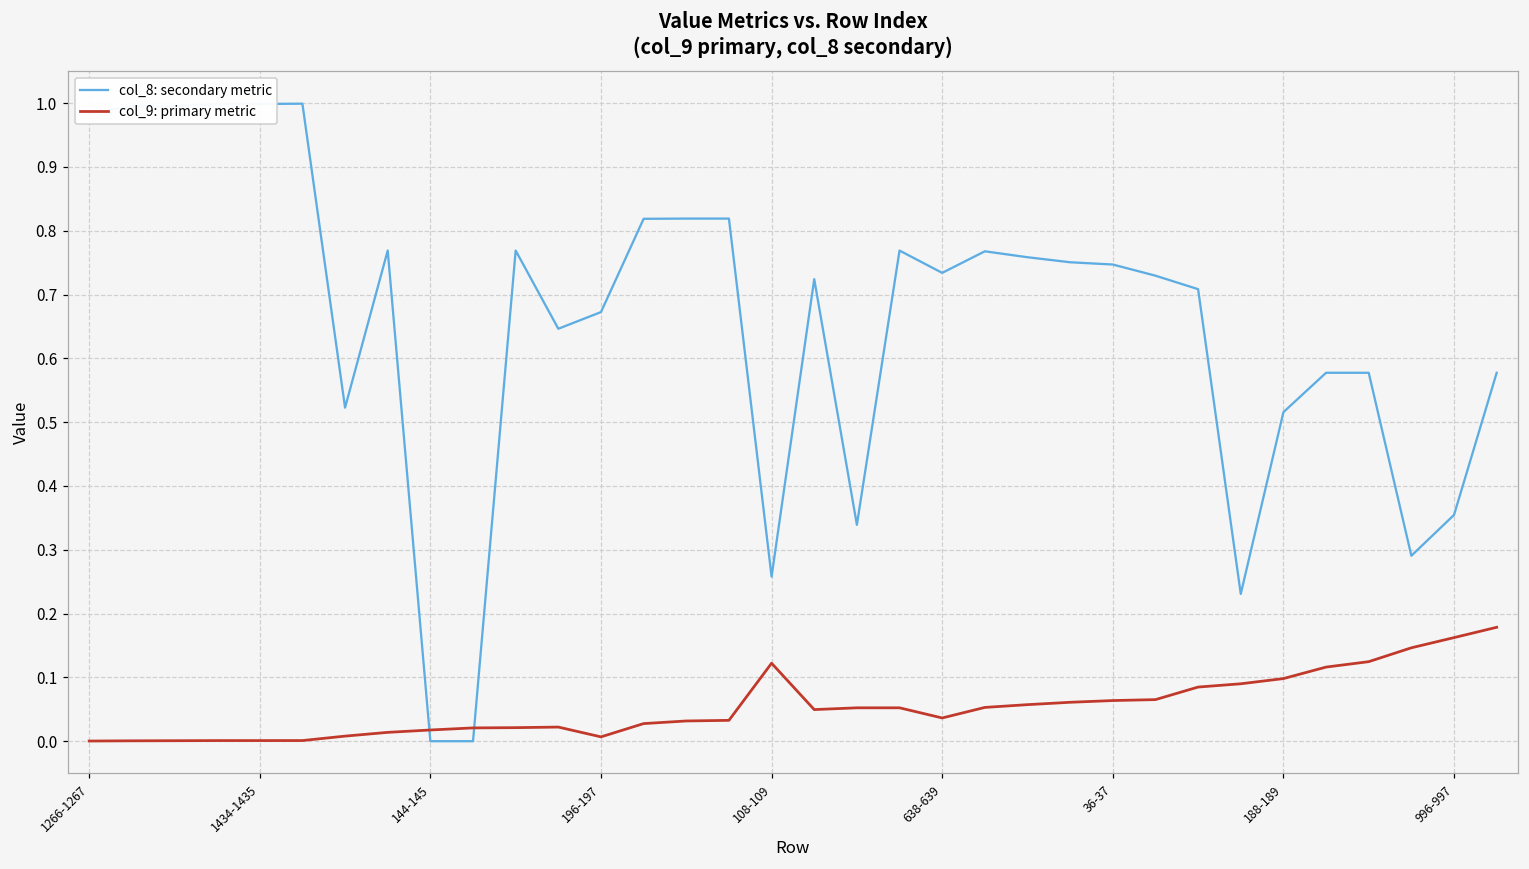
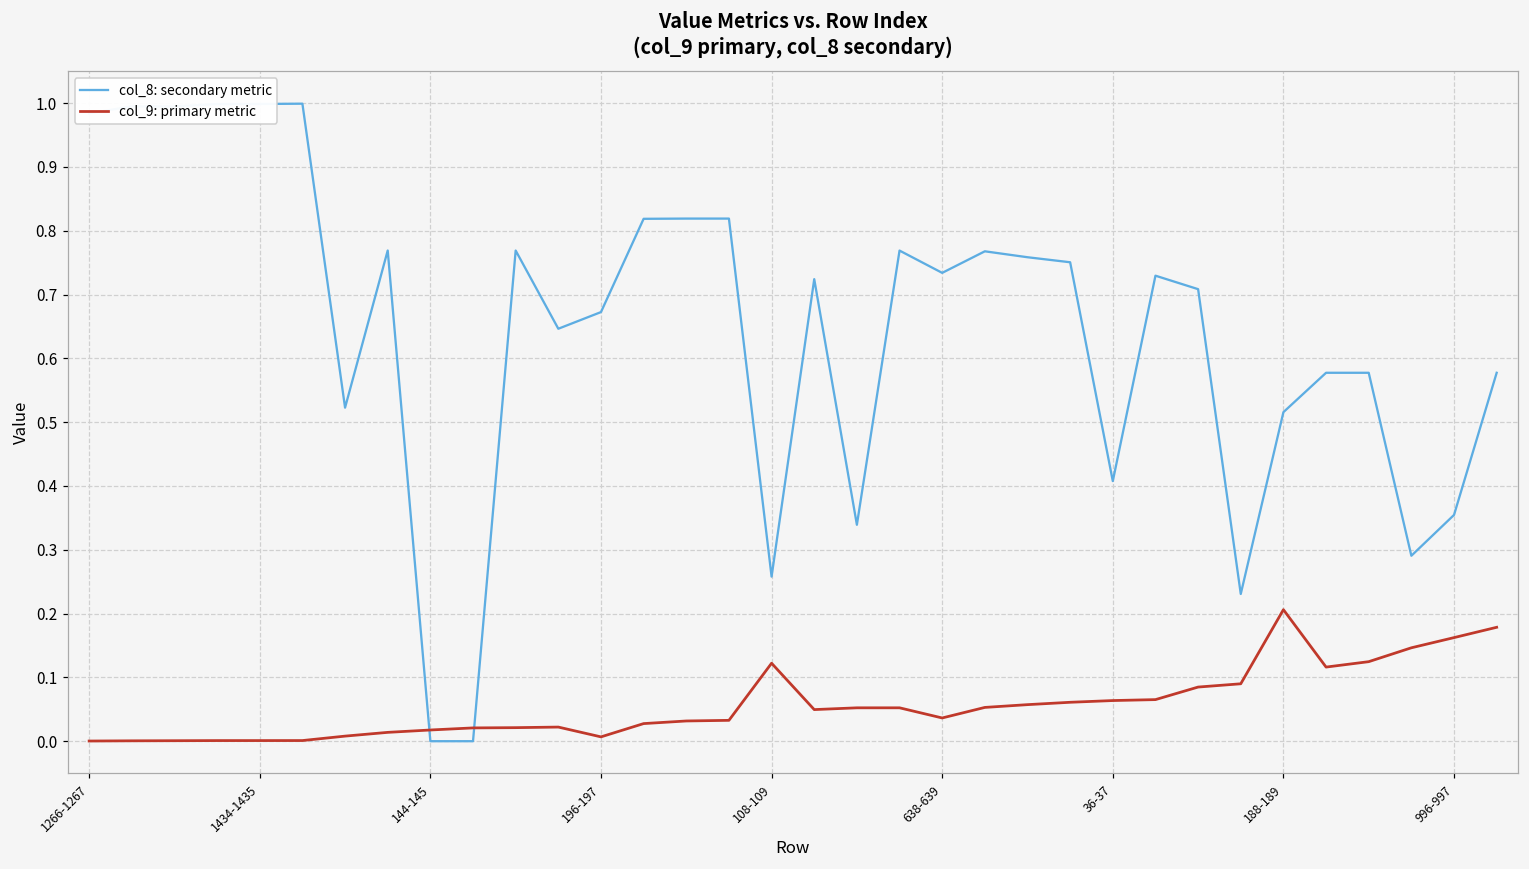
col_8: secondary metric, 36-37: 0.75 -> 0.41
col_9: primary metric, 188-189: 0.10 -> 0.21
